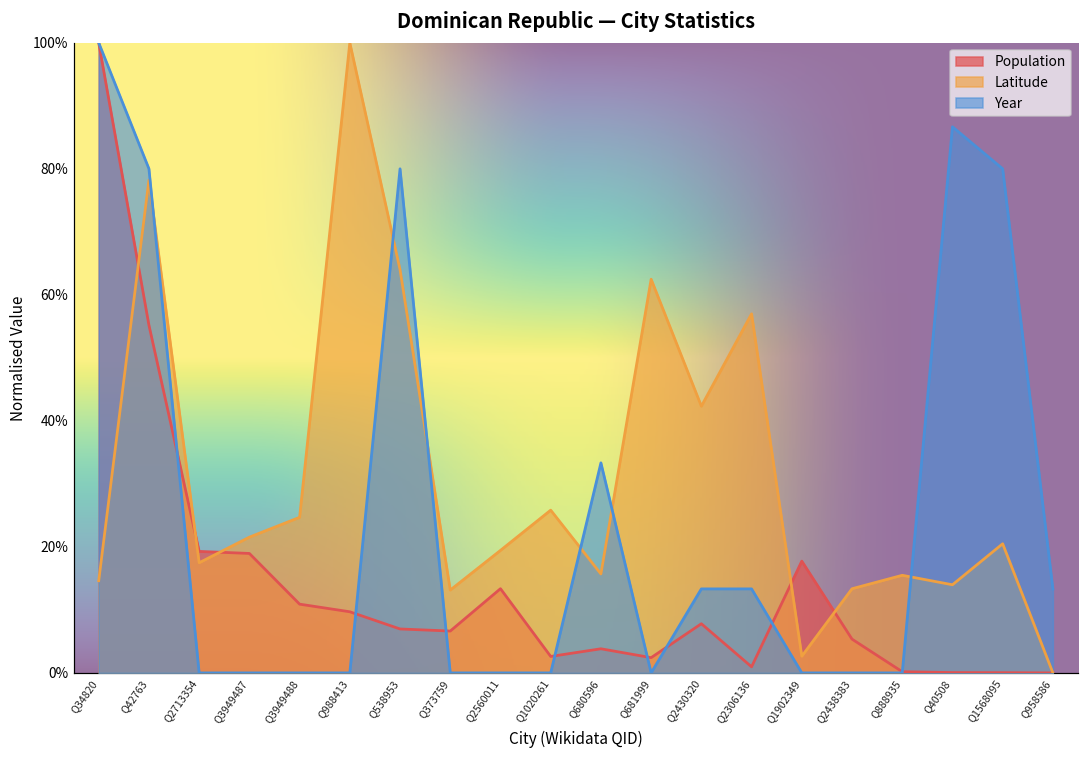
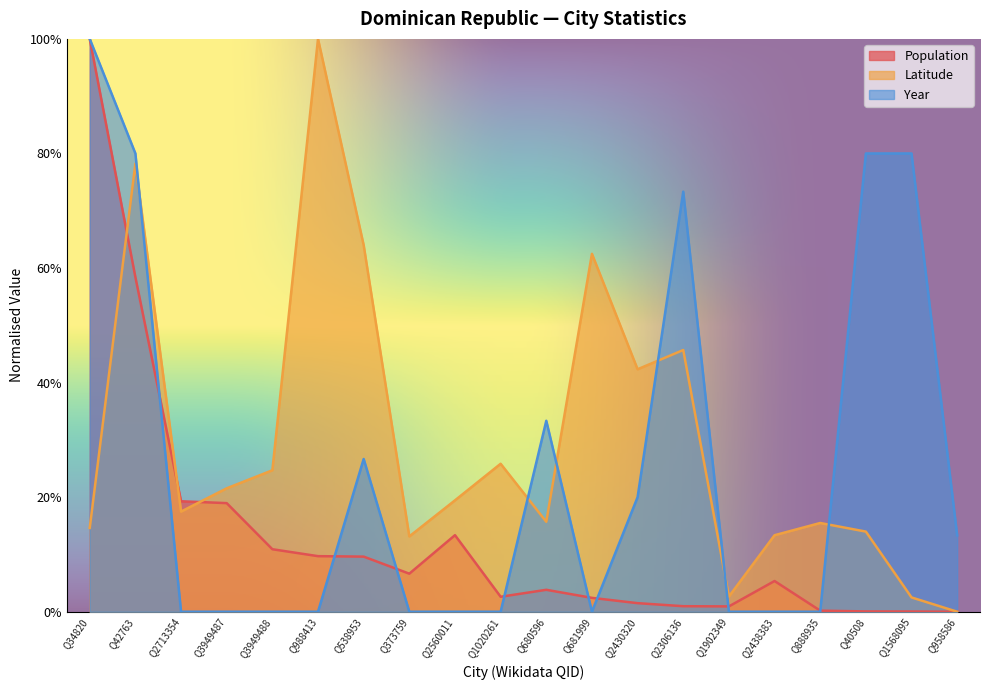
Population, Q42763: 55% -> 58%
Population, Q538953: 7% -> 10%
Year, Q538953: 80% -> 27%
Population, Q2430320: 8% -> 1%
Year, Q2430320: 13% -> 20%
Latitude, Q2306136: 57% -> 46%
Year, Q2306136: 13% -> 73%
Population, Q1902349: 18% -> 1%
Year, Q40508: 87% -> 80%
Latitude, Q1568095: 20% -> 2%
